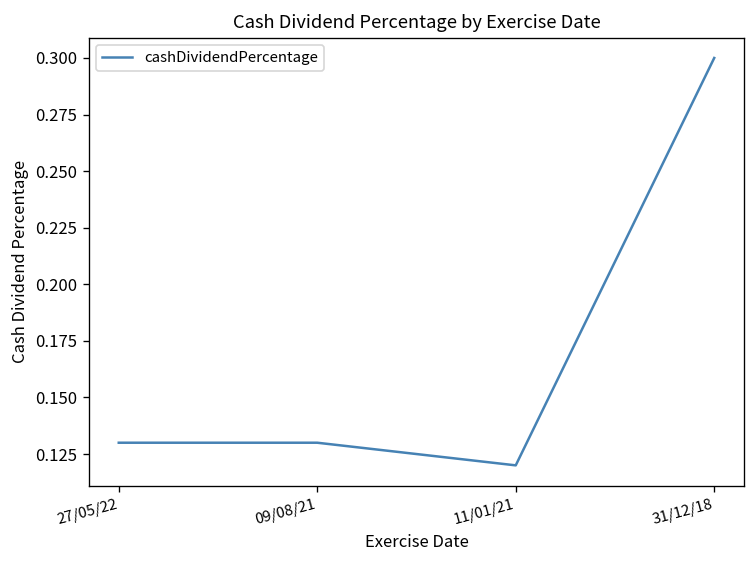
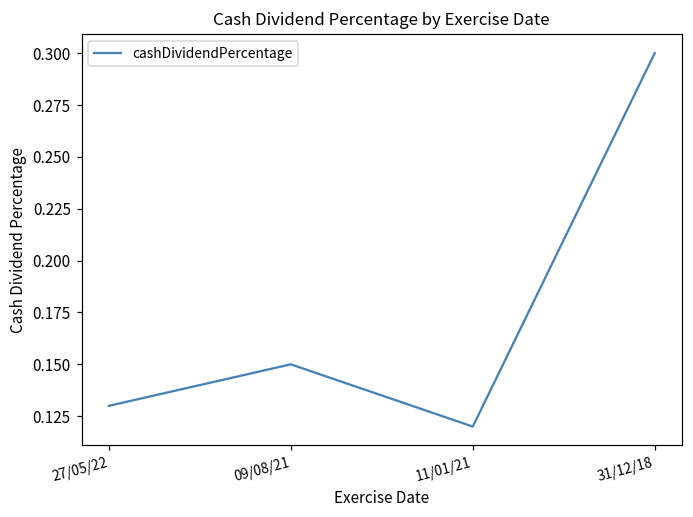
09/08/21: 0.13 -> 0.15
